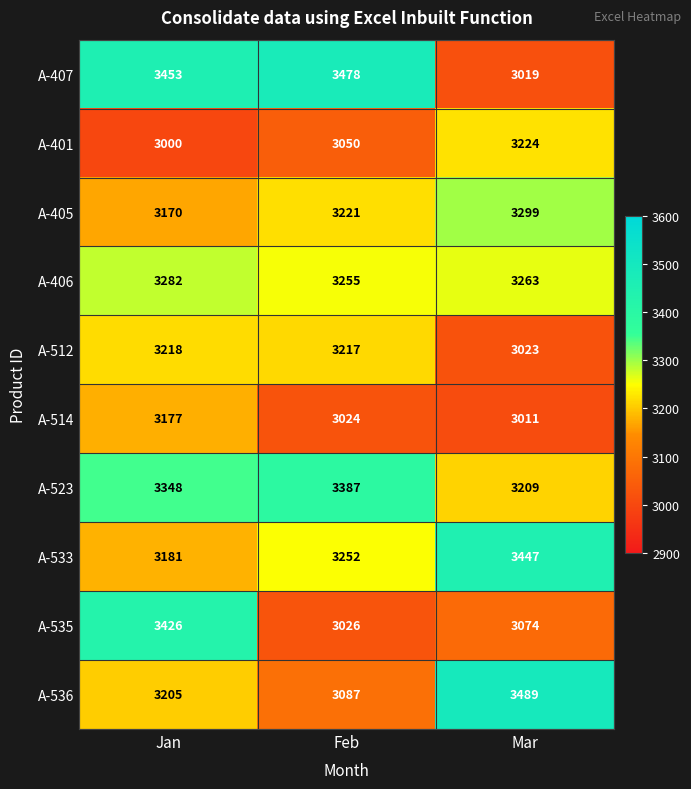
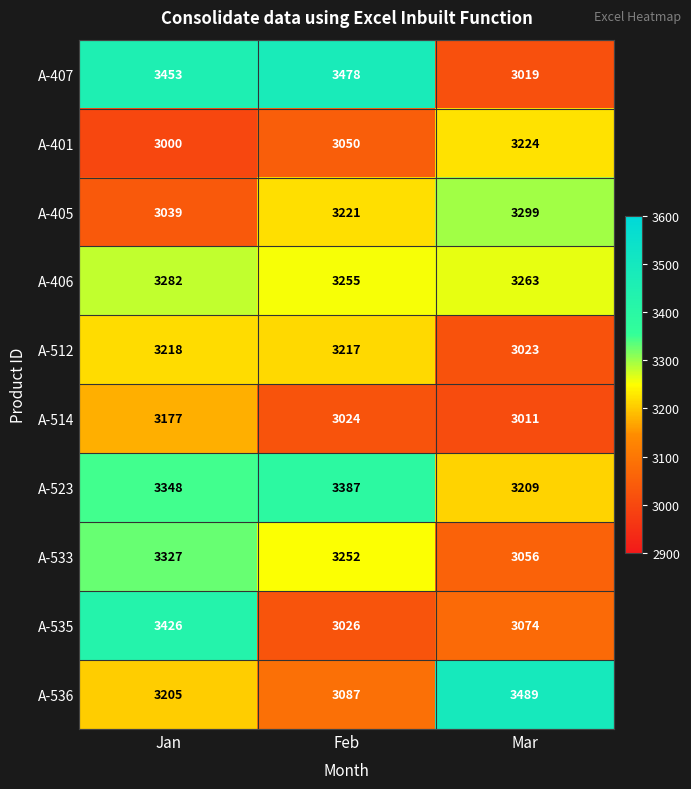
A-405, Jan: 3170 -> 3039
A-533, Jan: 3181 -> 3327
A-533, Mar: 3447 -> 3056
